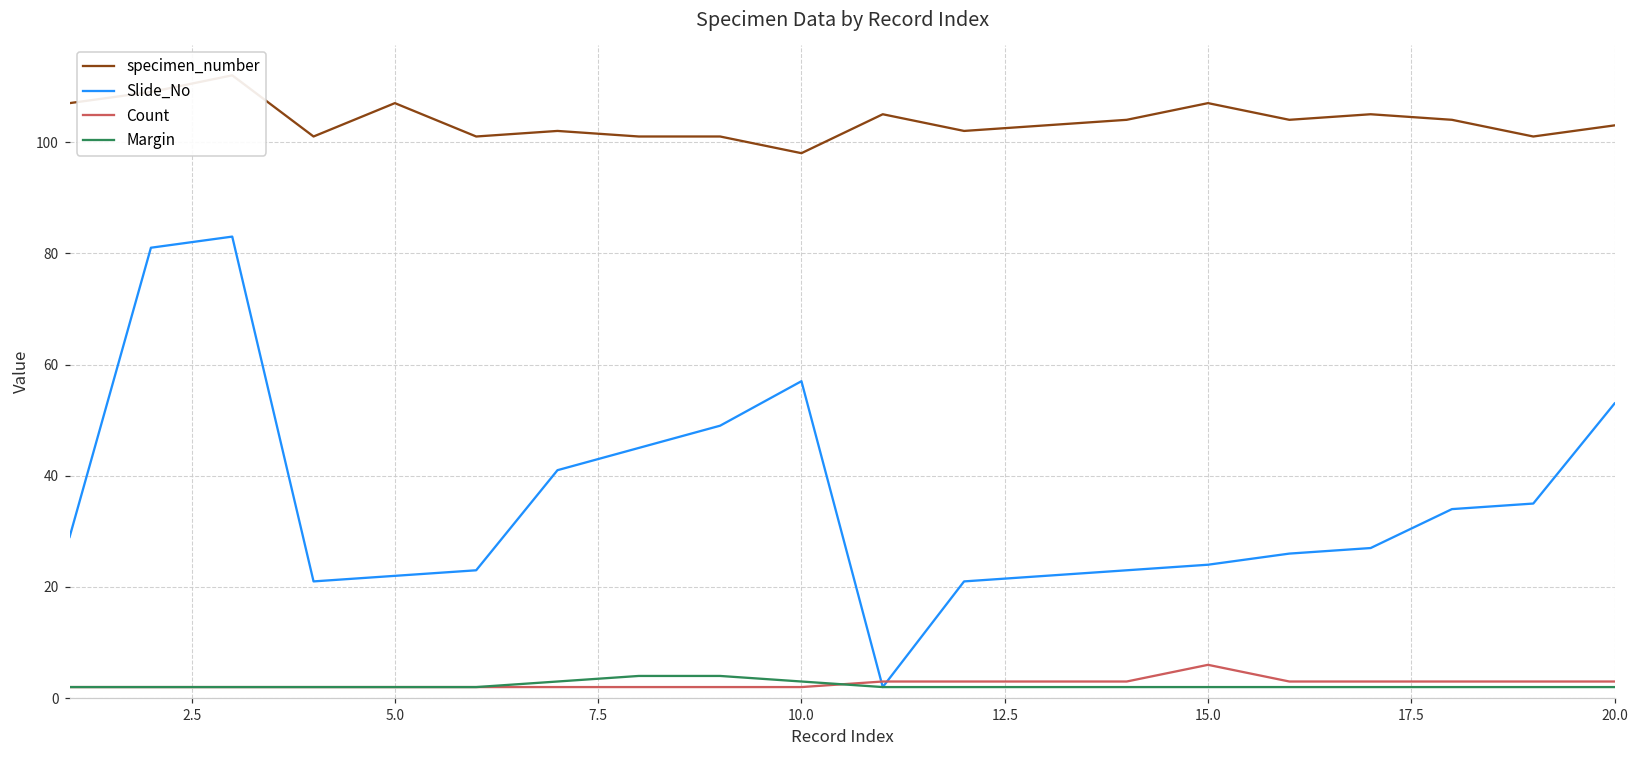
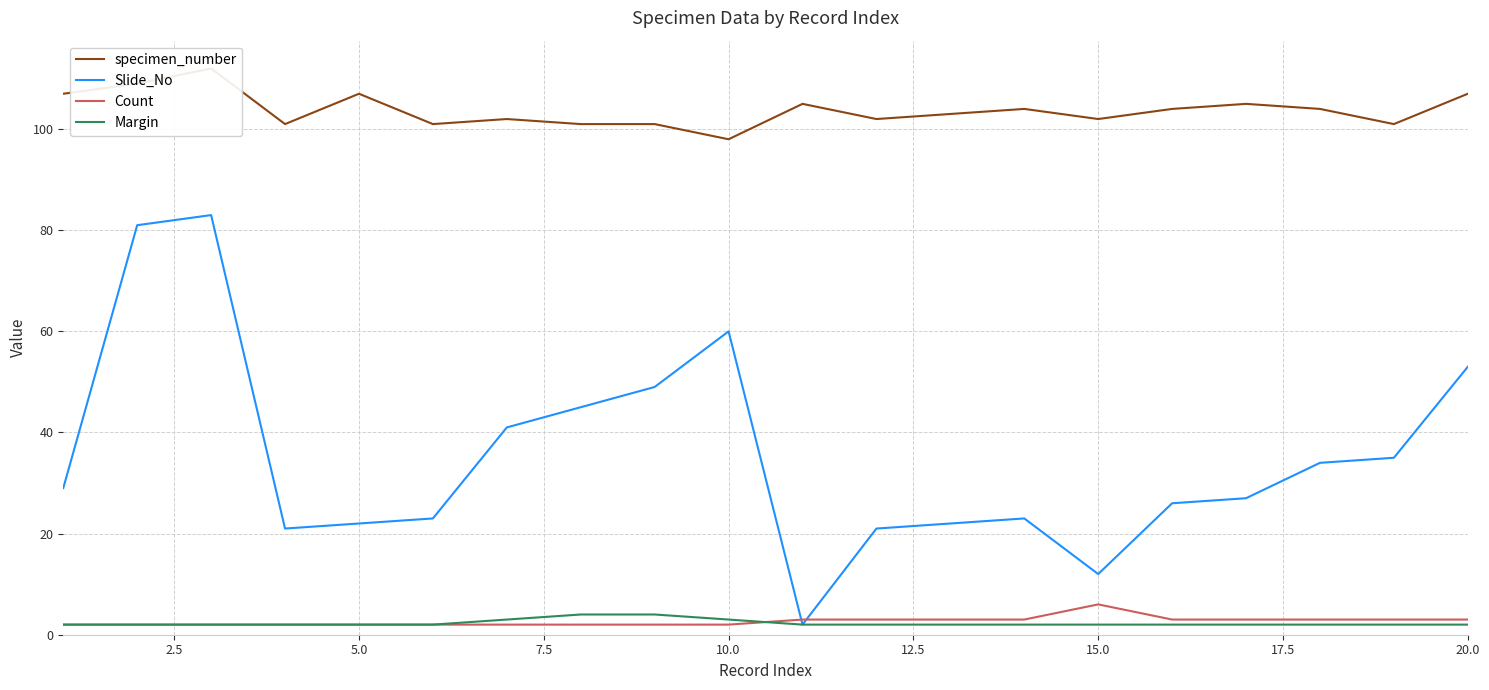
Slide_No, 10.0: 57 -> 60
specimen_number, 15.0: 107 -> 102
Slide_No, 15.0: 24 -> 12
specimen_number, 20.0: 103 -> 107
